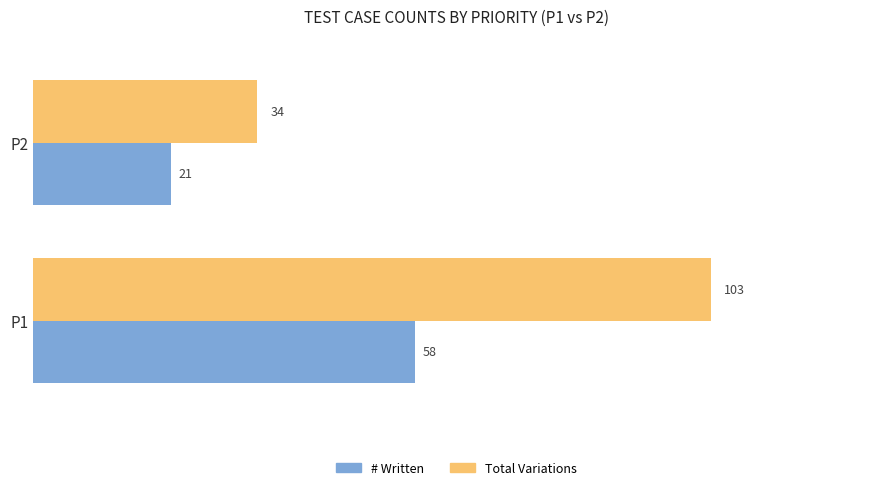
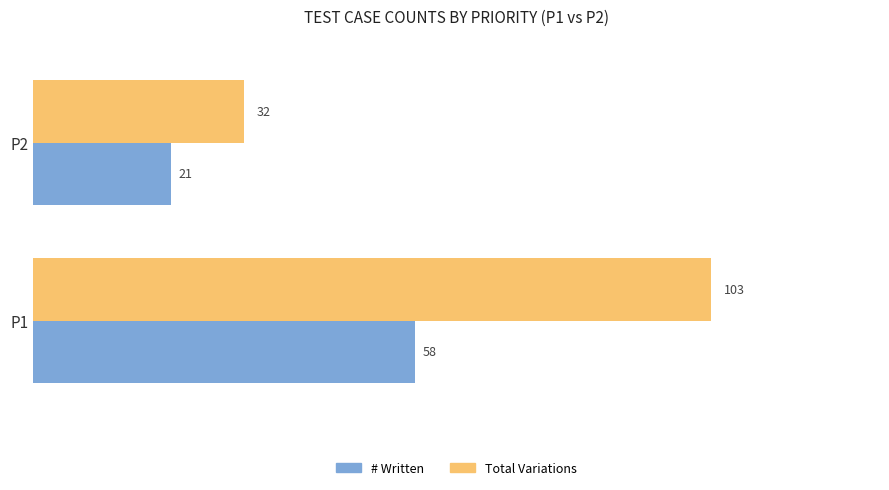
Total Variations, P2: 34 -> 32
